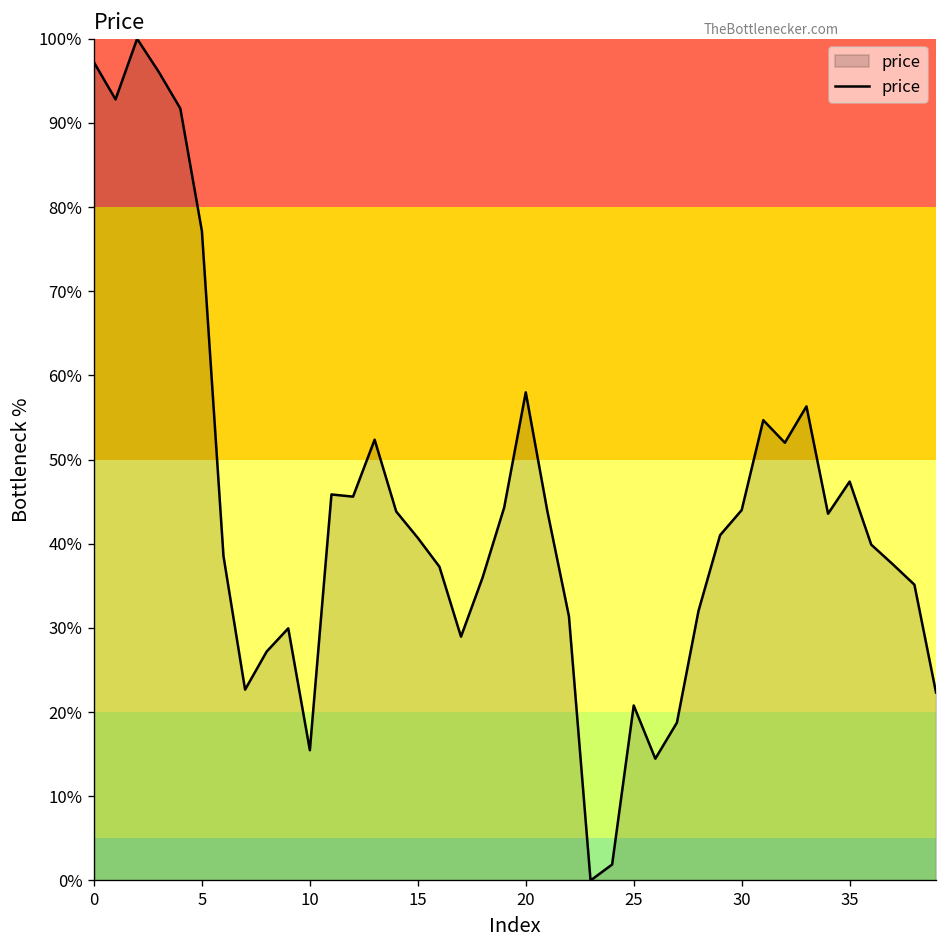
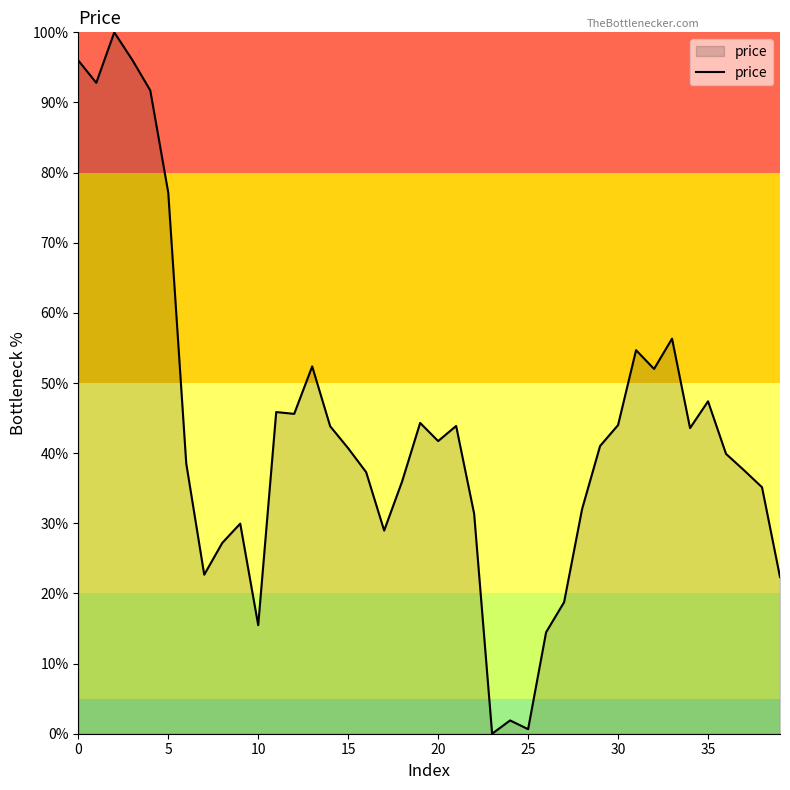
0: 97% -> 96%
20: 58% -> 42%
25: 21% -> 1%
